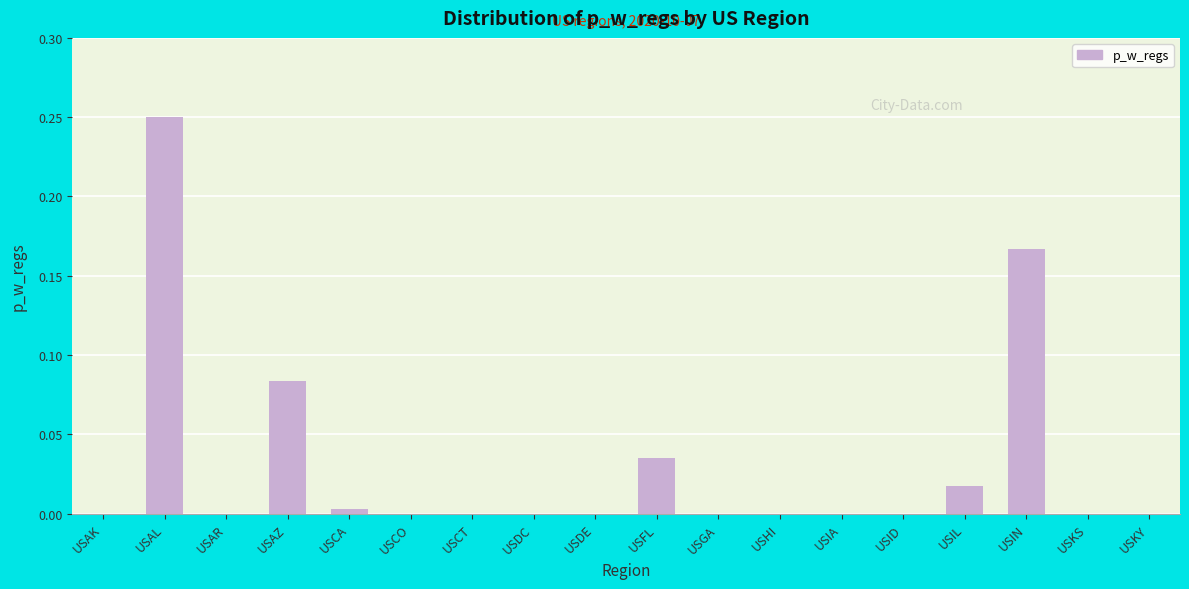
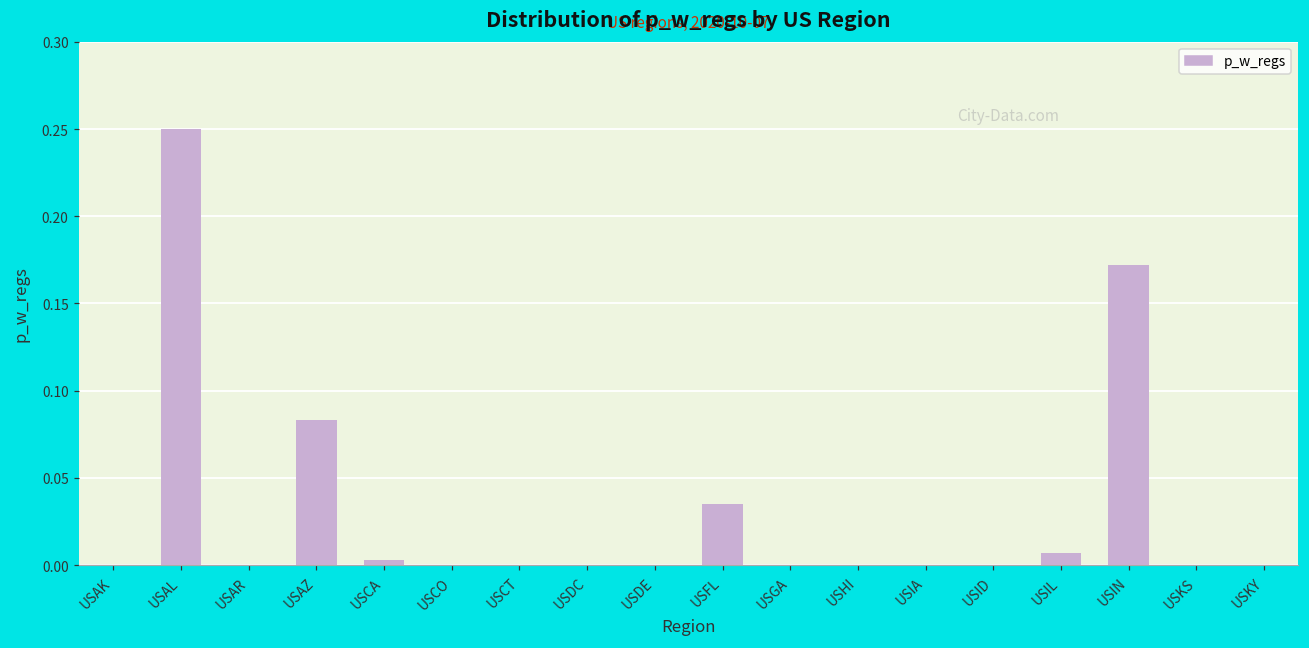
USIL: 0.017 -> 0.007
USIN: 0.167 -> 0.172
